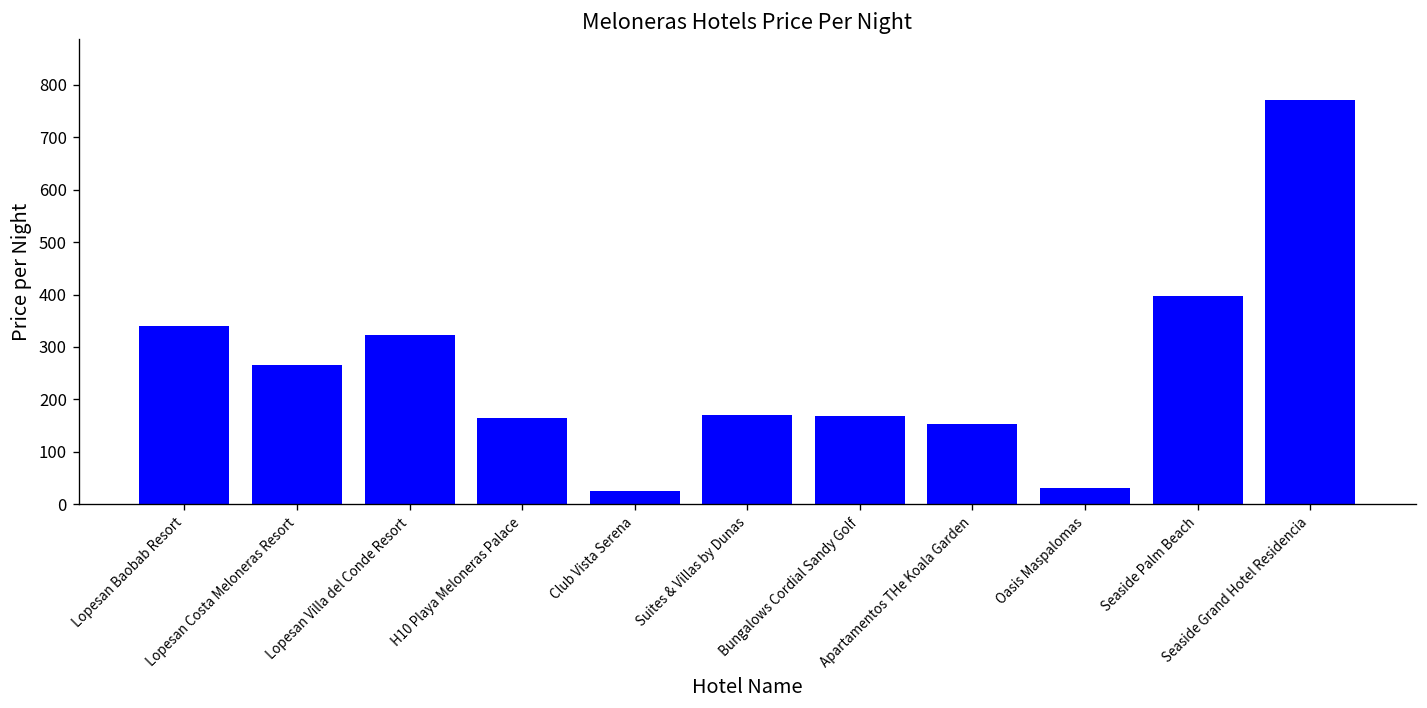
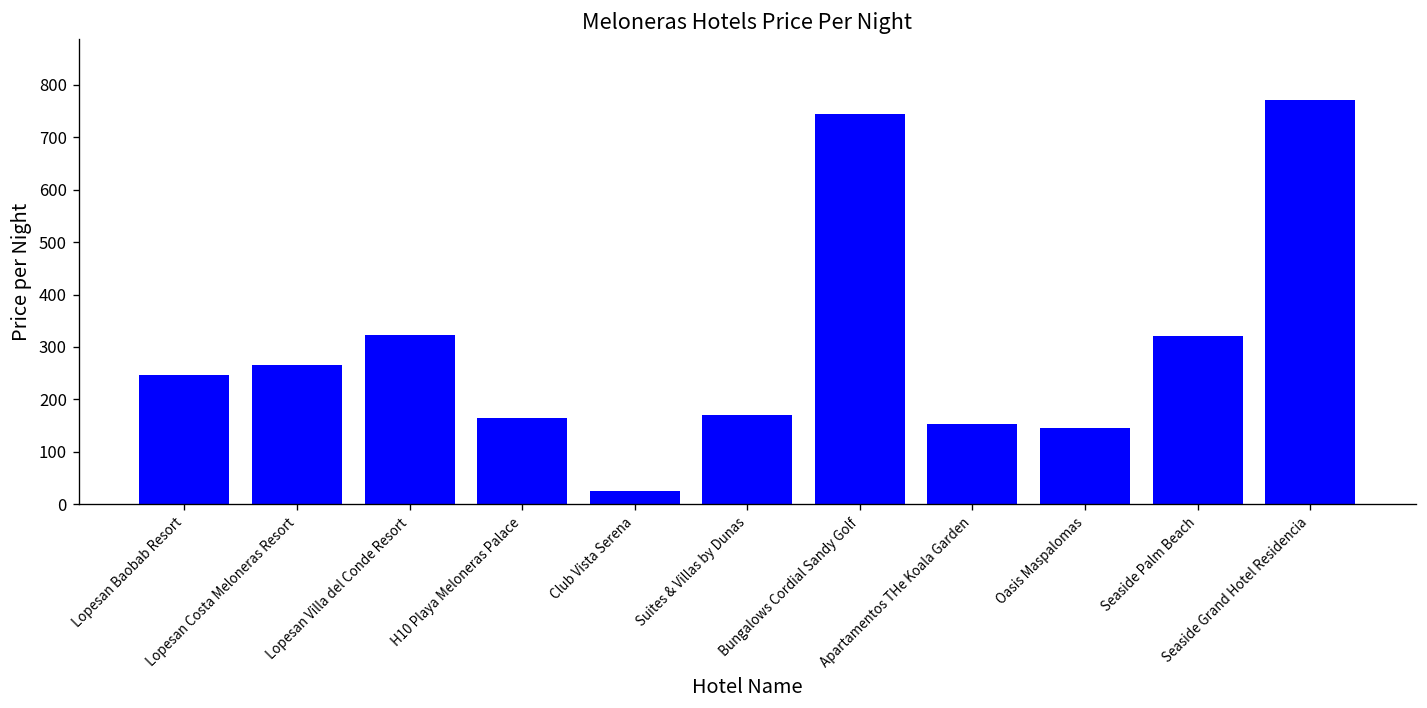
Lopesan Baobab Resort: 340 -> 250
Bungalows Cordial Sandy Golf: 170 -> 740
Oasis Maspalomas: 30 -> 150
Seaside Palm Beach: 400 -> 320
